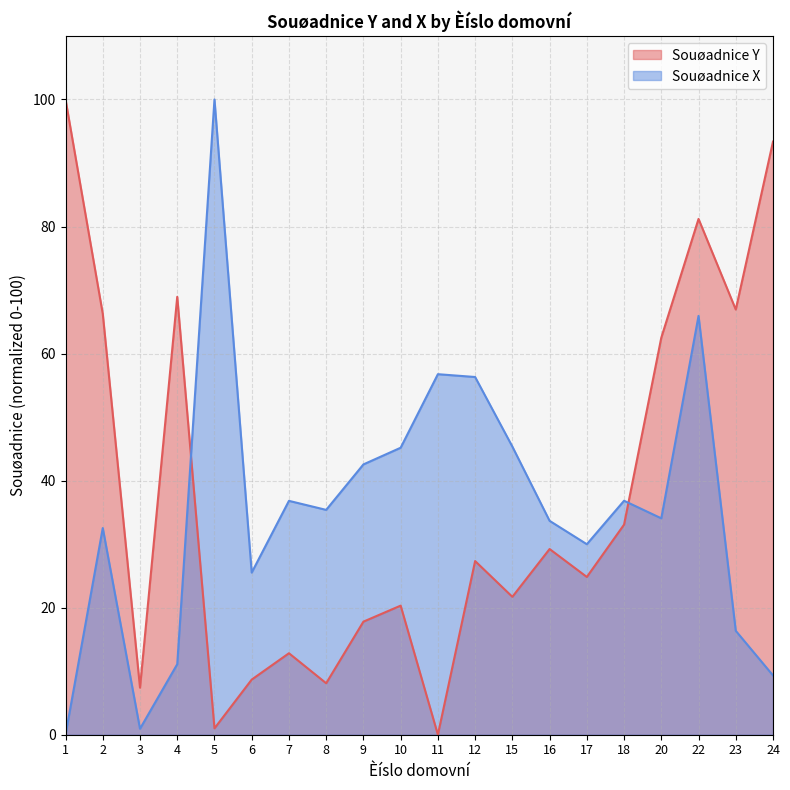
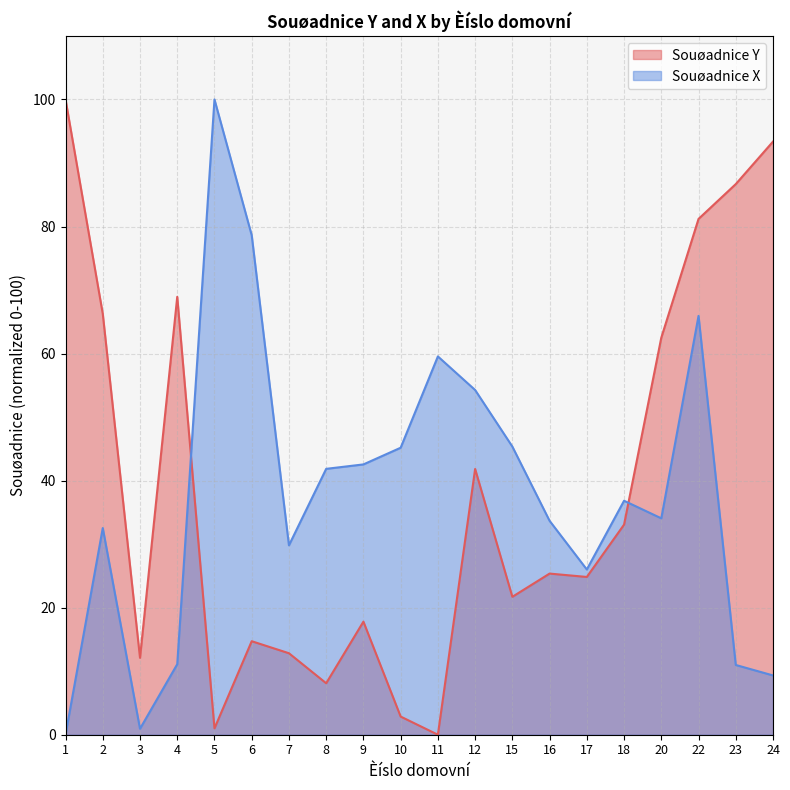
Souøadnice Y, 3: 7 -> 12
Souøadnice Y, 6: 9 -> 15
Souøadnice X, 6: 26 -> 79
Souøadnice X, 7: 37 -> 30
Souøadnice X, 8: 35 -> 42
Souøadnice Y, 10: 20 -> 3
Souøadnice X, 11: 57 -> 60
Souøadnice Y, 12: 27 -> 42
Souøadnice X, 12: 56 -> 54
Souøadnice Y, 16: 29 -> 25
Souøadnice X, 17: 30 -> 26
Souøadnice Y, 23: 67 -> 87
Souøadnice X, 23: 16 -> 11
